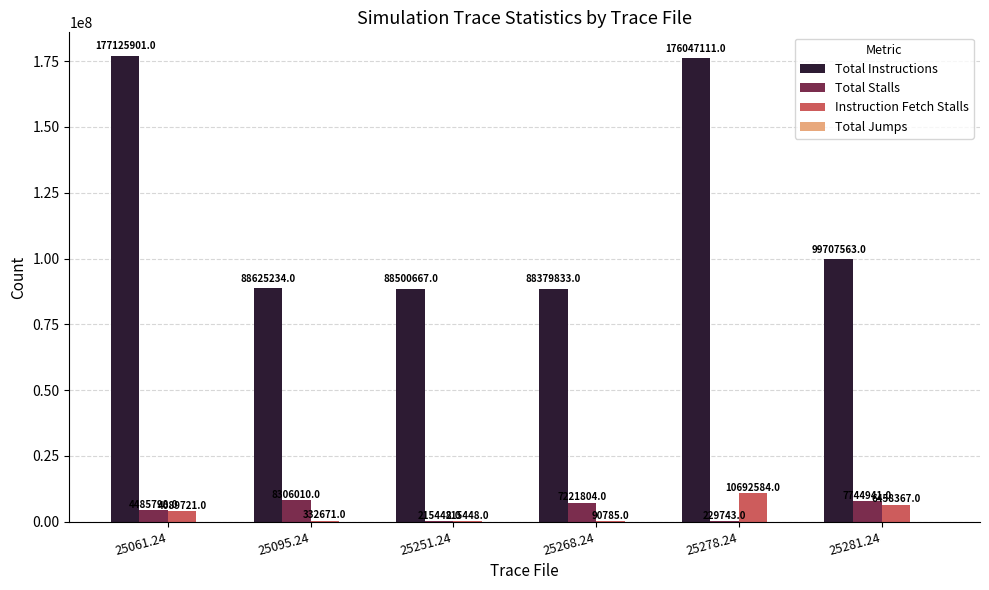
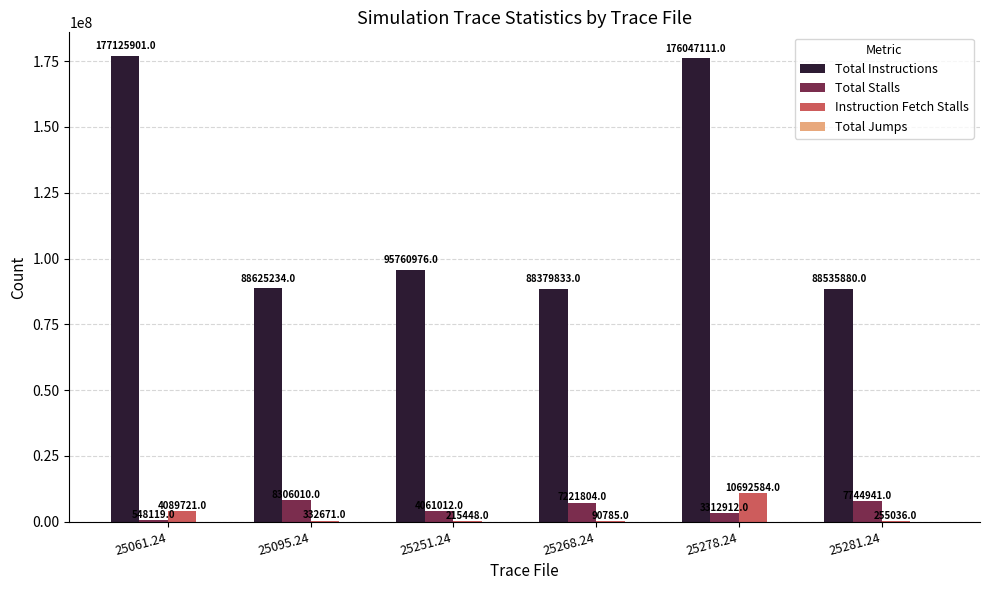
Total Stalls, 25061.24: 4485798.0 -> 548119.0
Total Instructions, 25251.24: 88500667.0 -> 95760976.0
Total Stalls, 25251.24: 215448.0 -> 4061012.0
Total Stalls, 25278.24: 229743.0 -> 3312912.0
Total Instructions, 25281.24: 99707563.0 -> 88535880.0
Instruction Fetch Stalls, 25281.24: 6458367.0 -> 255036.0
